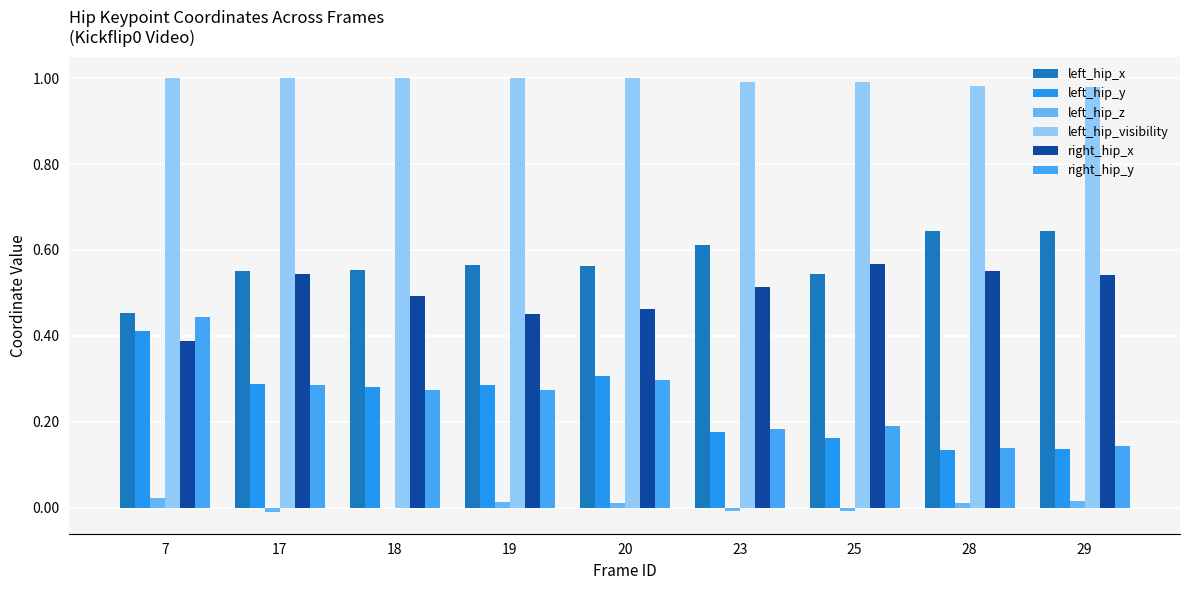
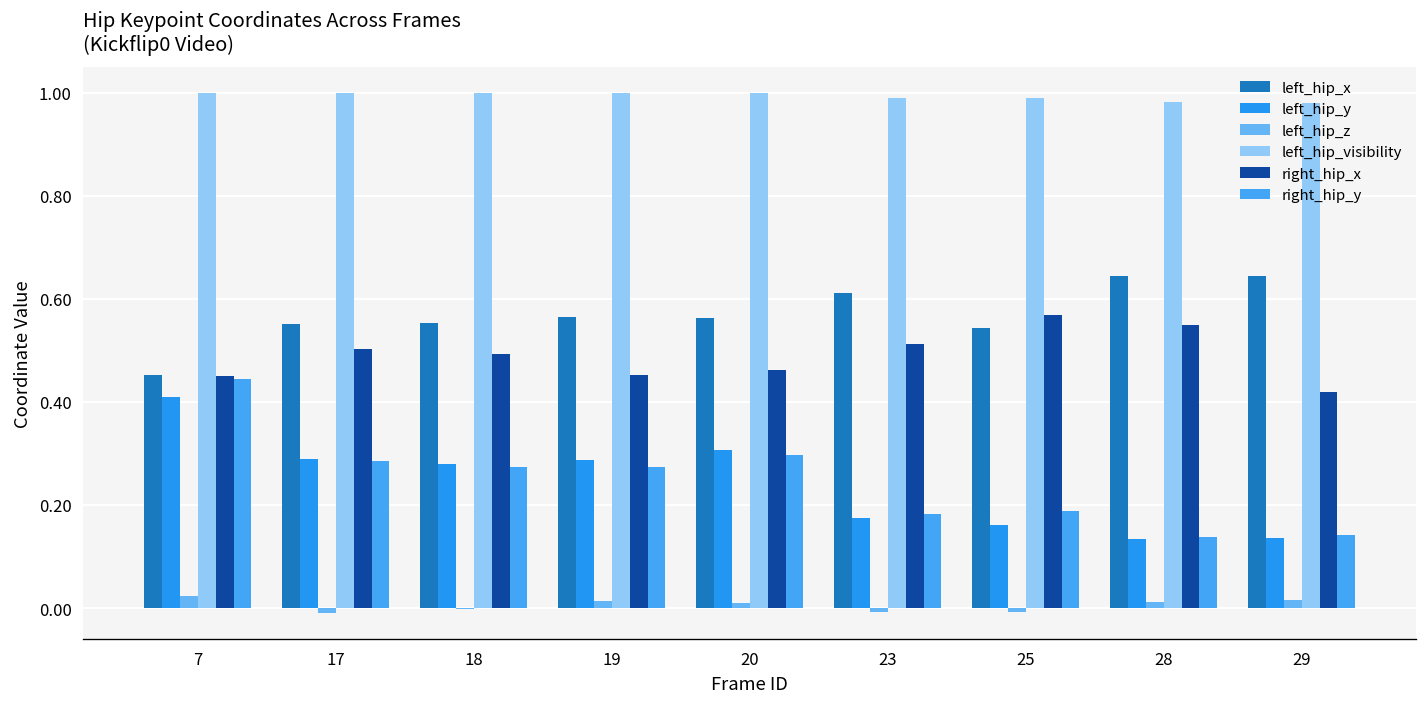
right_hip_x, 7: 0.39 -> 0.45
right_hip_x, 17: 0.54 -> 0.50
right_hip_x, 29: 0.54 -> 0.42
